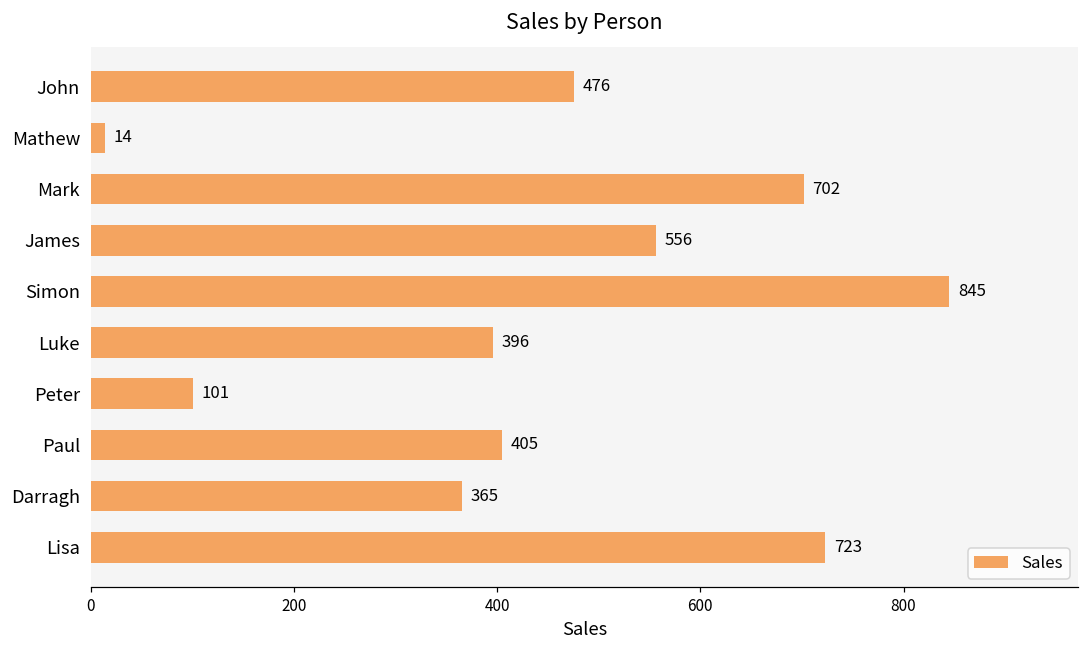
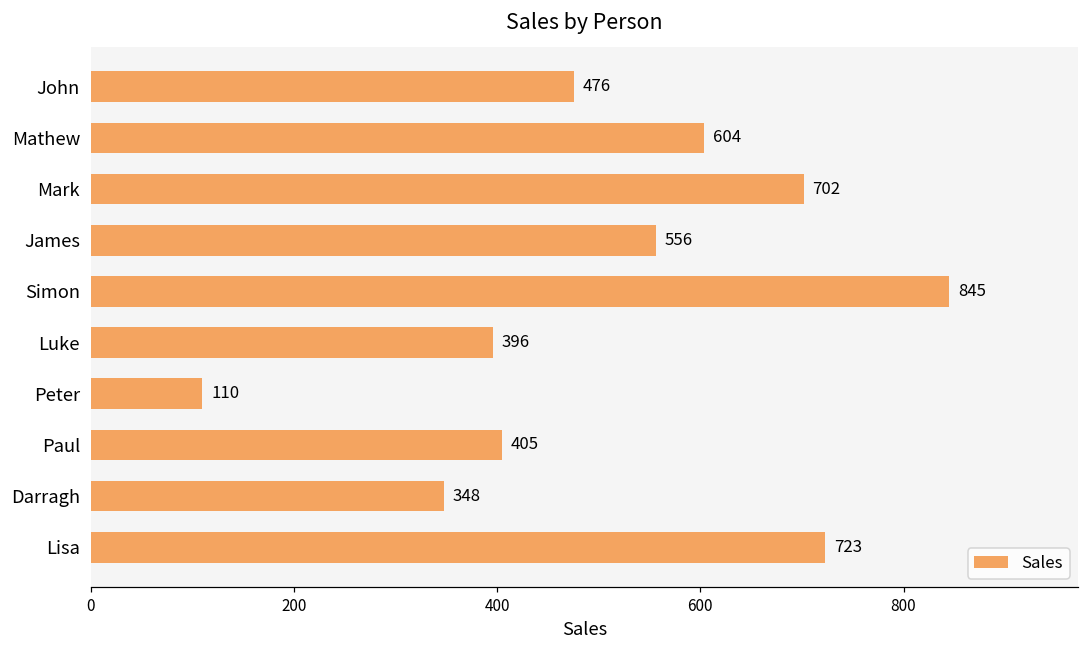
Mathew: 14 -> 604
Peter: 101 -> 110
Darragh: 365 -> 348
